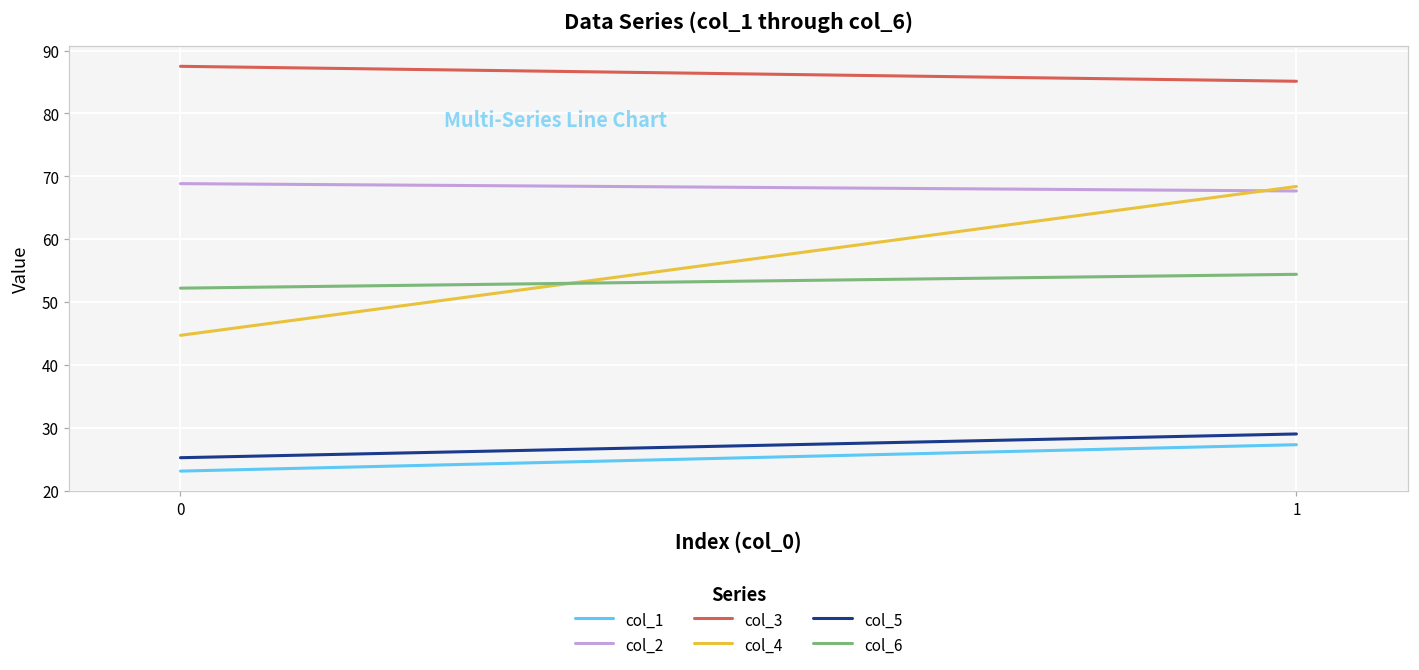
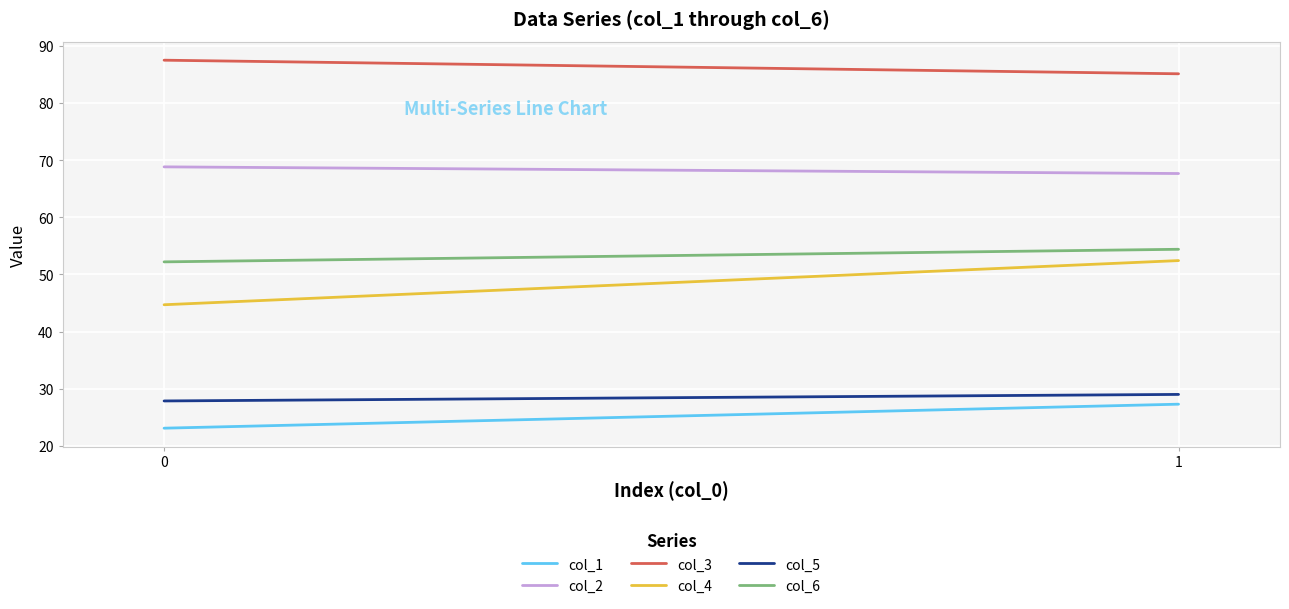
col_5, 0: 25 -> 28
col_4, 1: 68 -> 52
